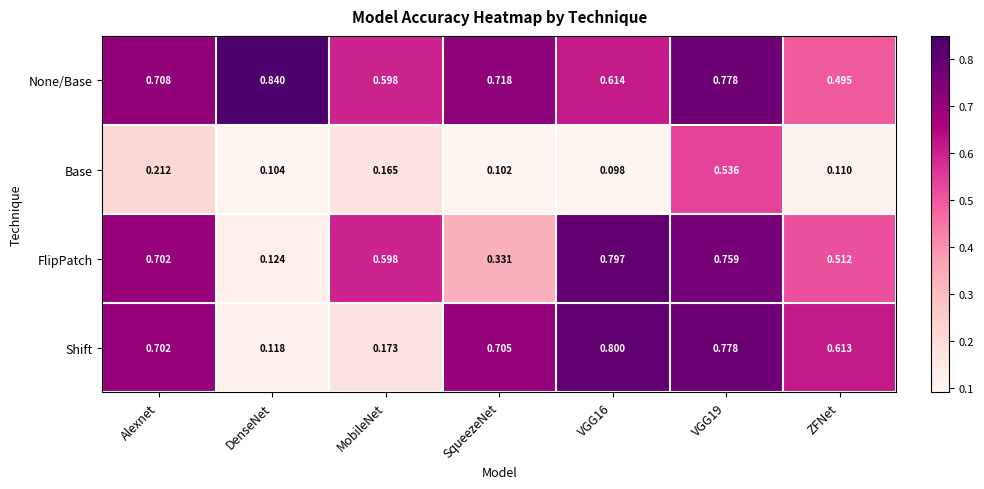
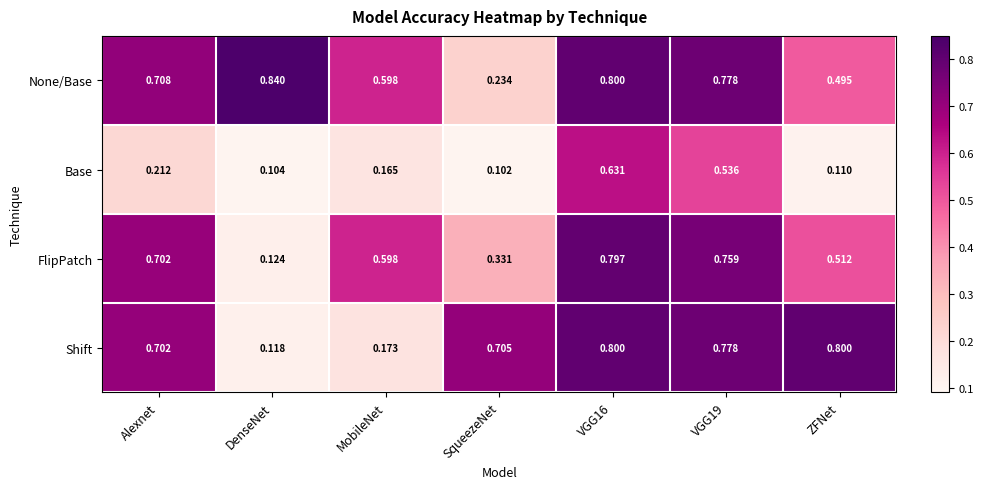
None/Base, SqueezeNet: 0.718 -> 0.234
None/Base, VGG16: 0.614 -> 0.800
Base, VGG16: 0.098 -> 0.631
Shift, ZFNet: 0.613 -> 0.800
